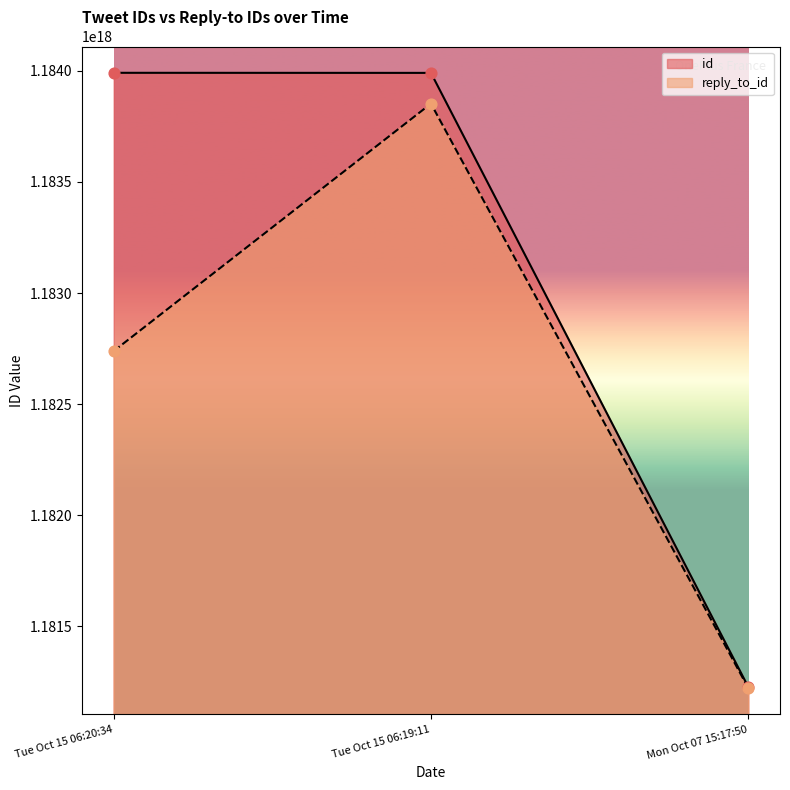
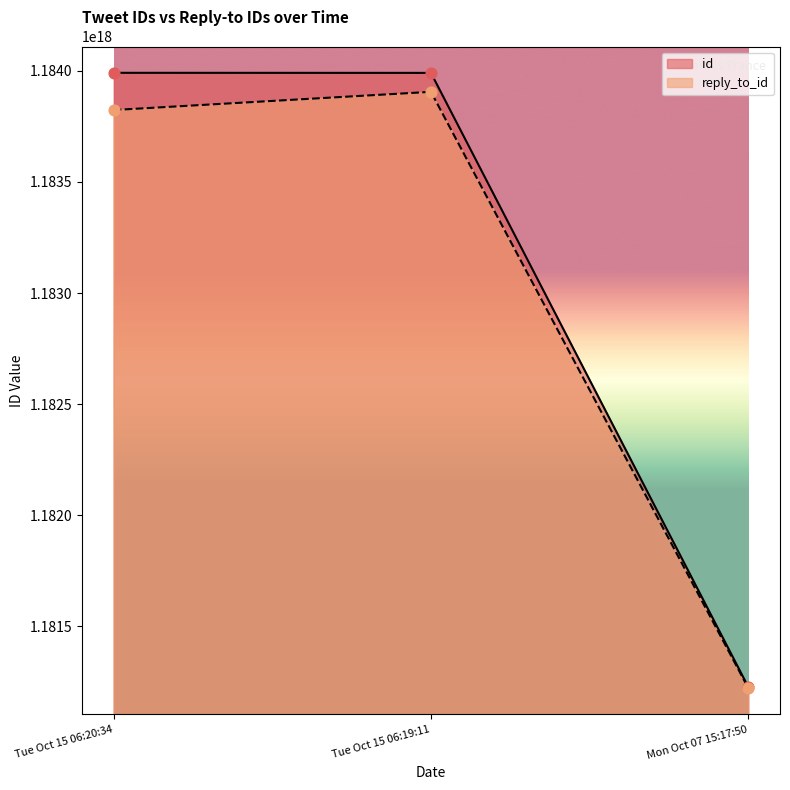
reply_to_id, Tue Oct 15 06:20:34: 1182740000000000000 -> 1183820000000000000
reply_to_id, Tue Oct 15 06:19:11: 1183850000000000000 -> 1183910000000000000
